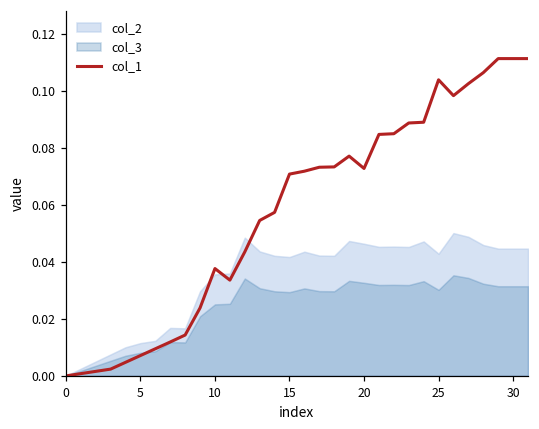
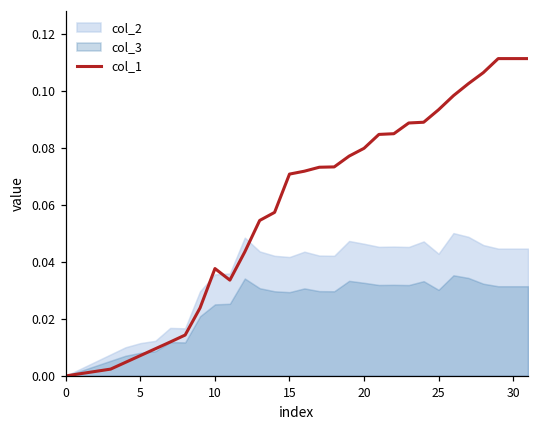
col_1, 20: 0.073 -> 0.080
col_1, 25: 0.104 -> 0.093
